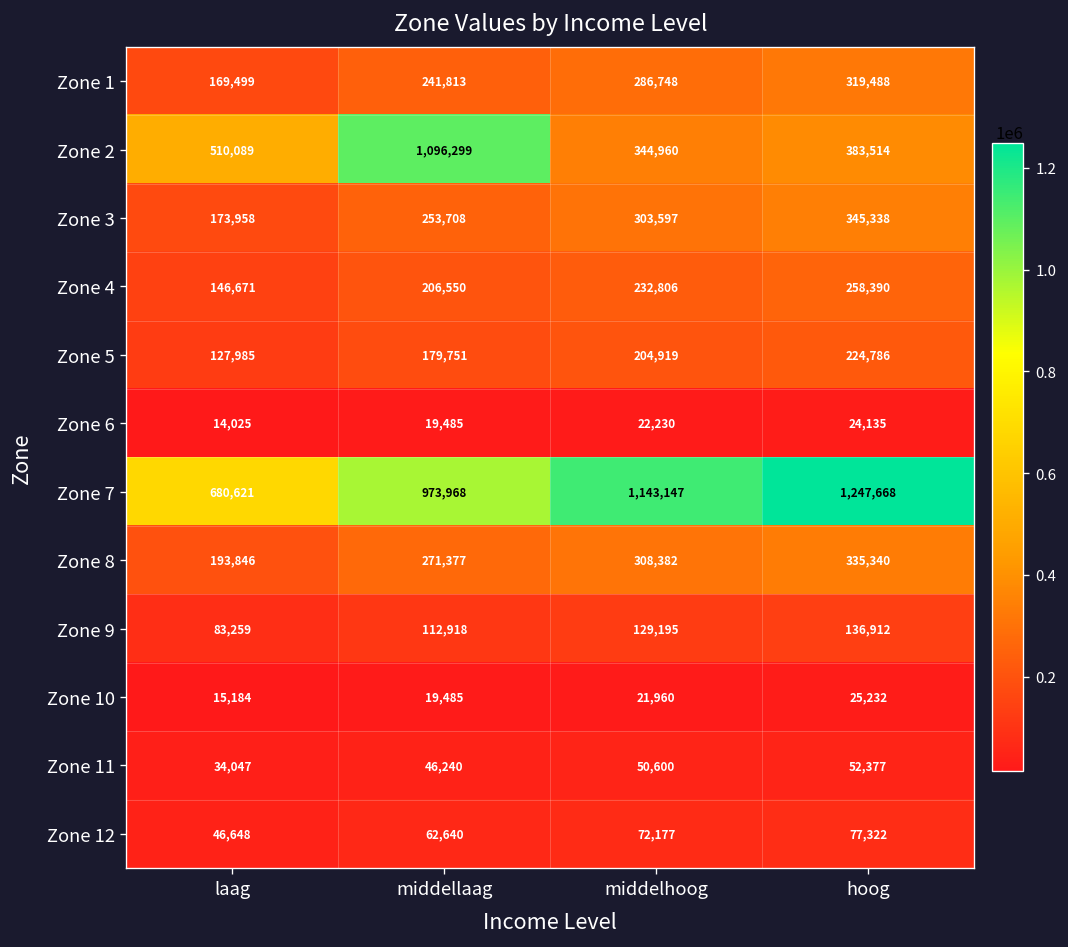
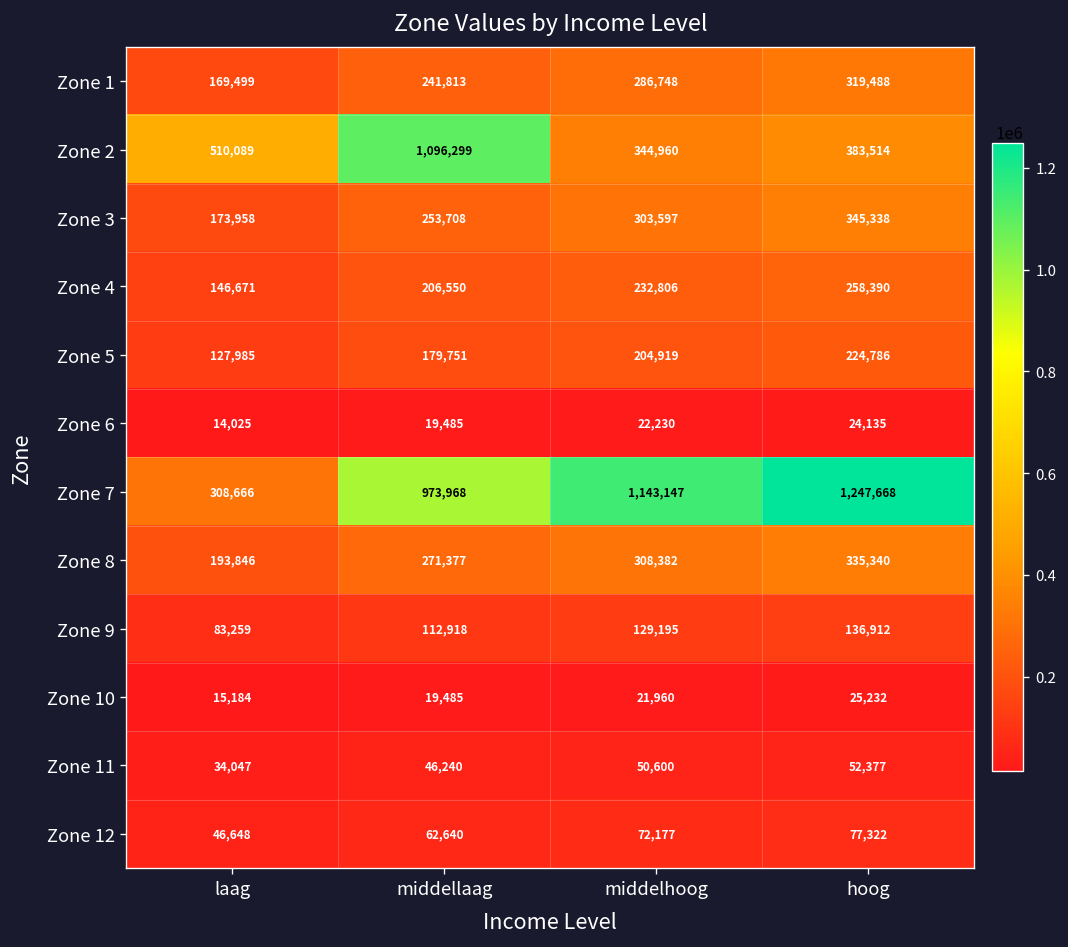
Zone 7, laag: 680,621 -> 308,666
